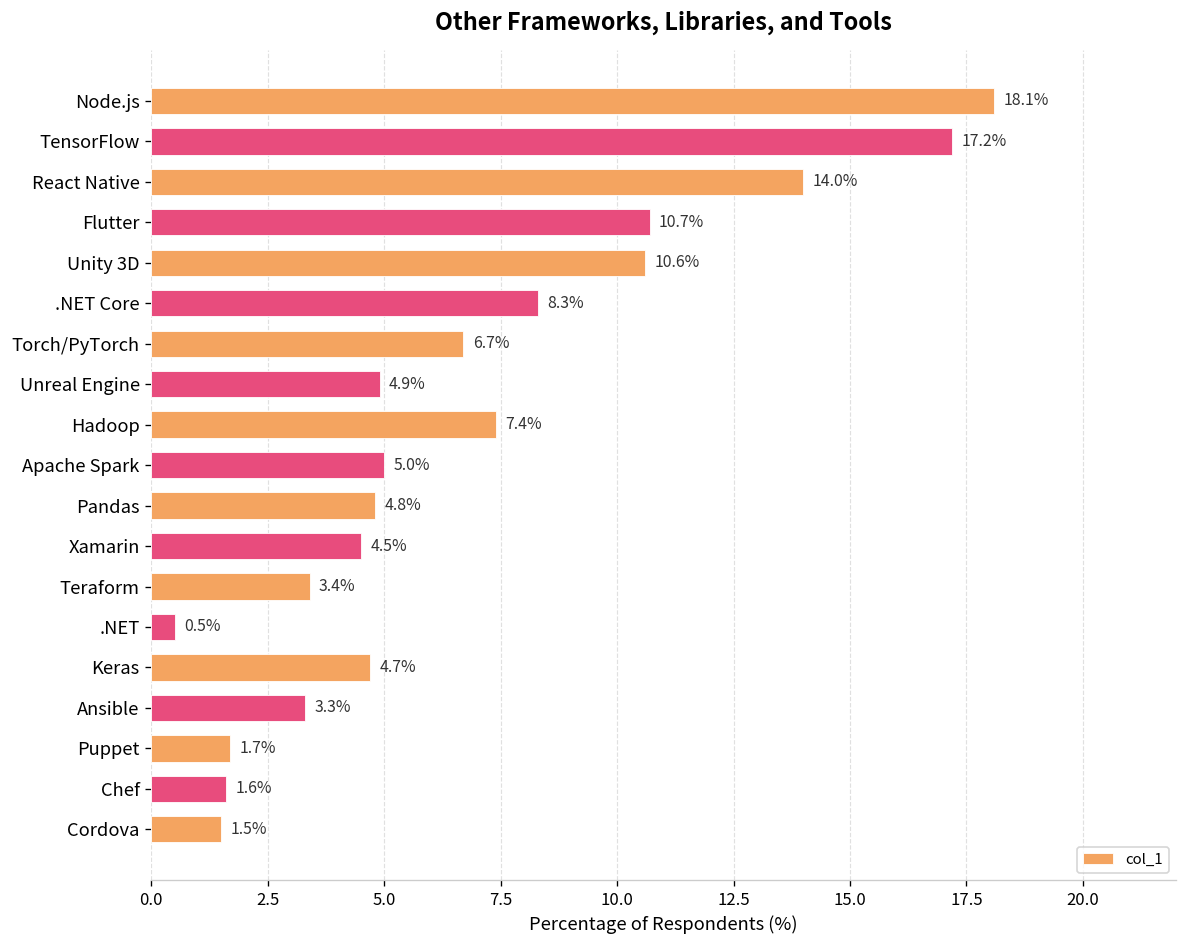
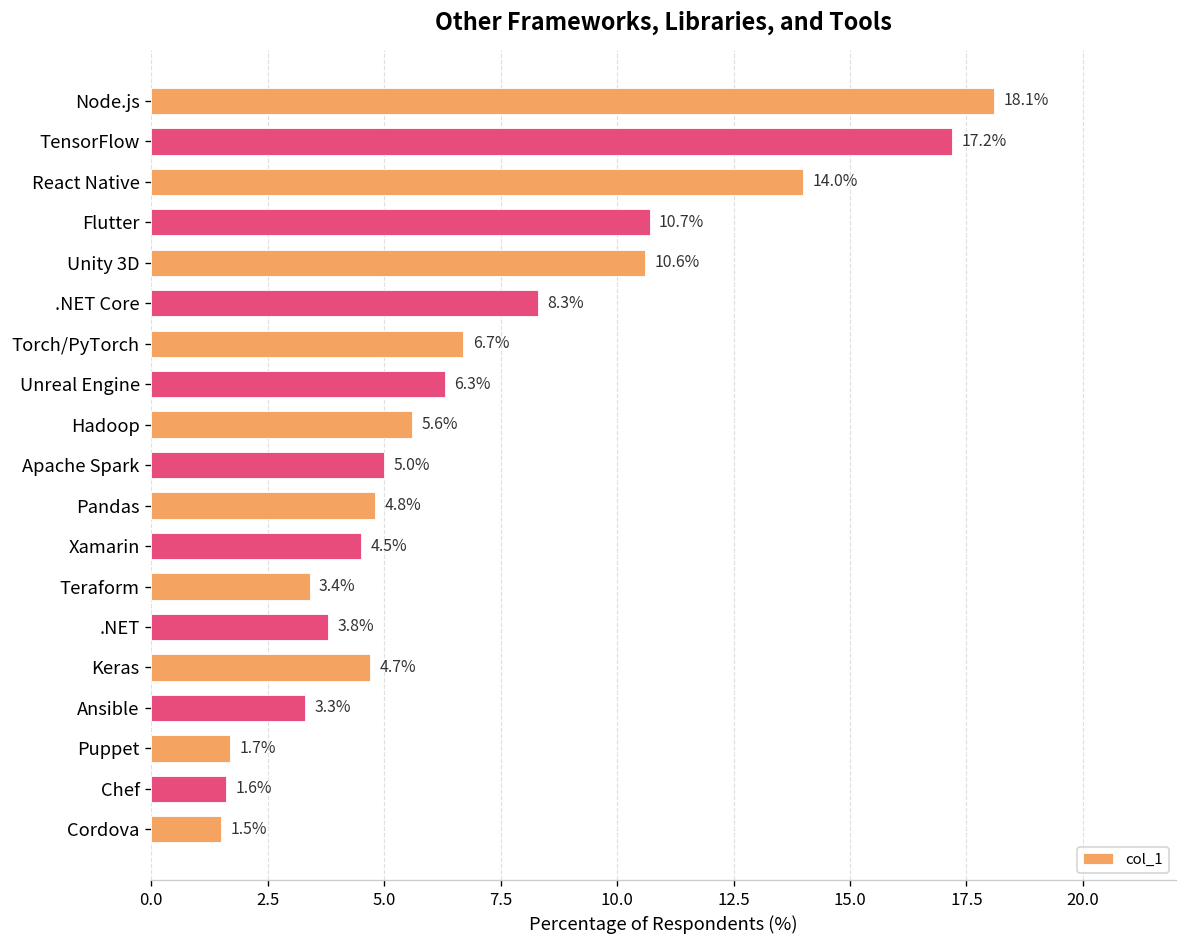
Unreal Engine: 4.9% -> 6.3%
Hadoop: 7.4% -> 5.6%
.NET: 0.5% -> 3.8%
